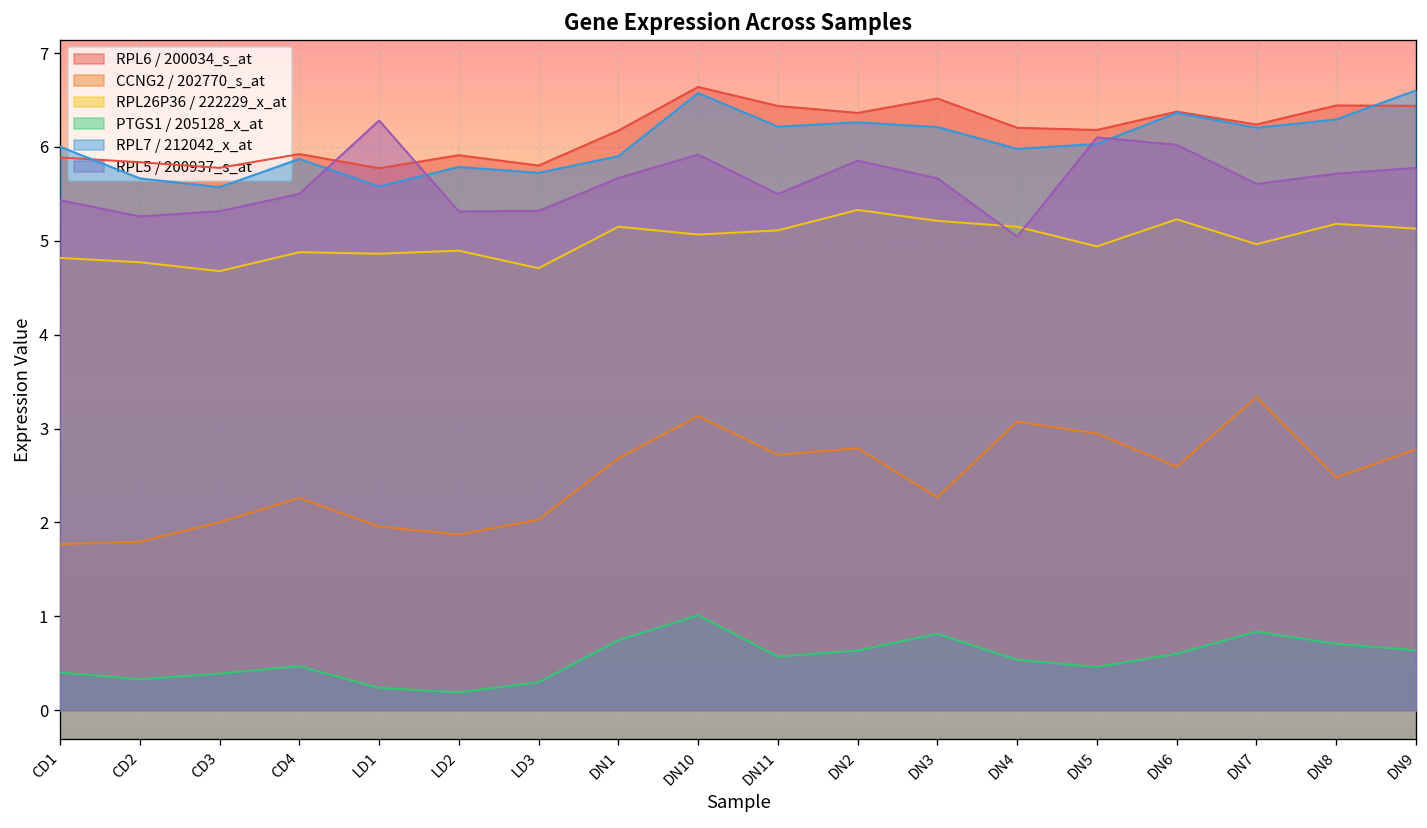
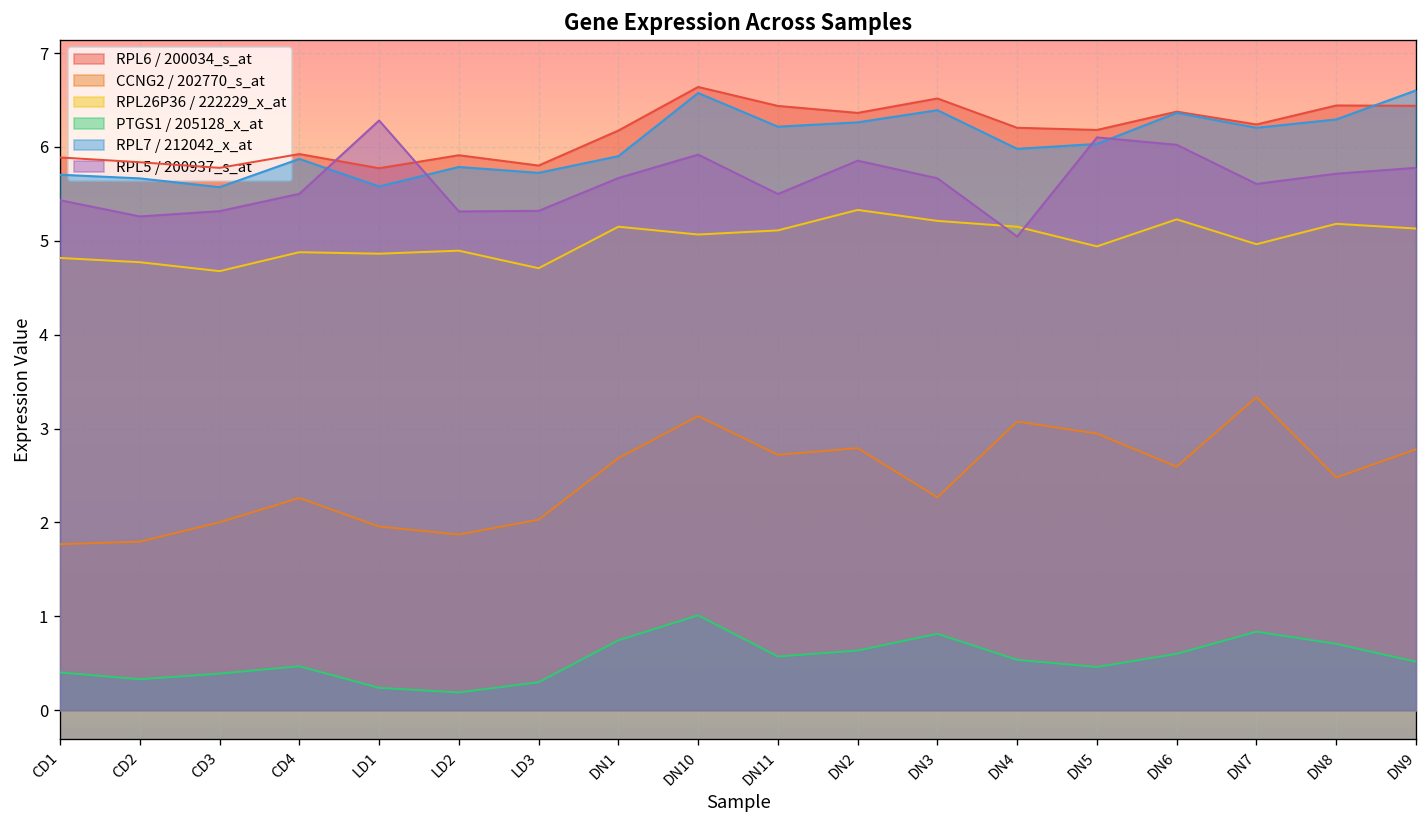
RPL7 / 212042_x_at, CD1: 6.0 -> 5.7
RPL7 / 212042_x_at, DN3: 6.2 -> 6.4
PTGS1 / 205128_x_at, DN9: 0.6 -> 0.5
